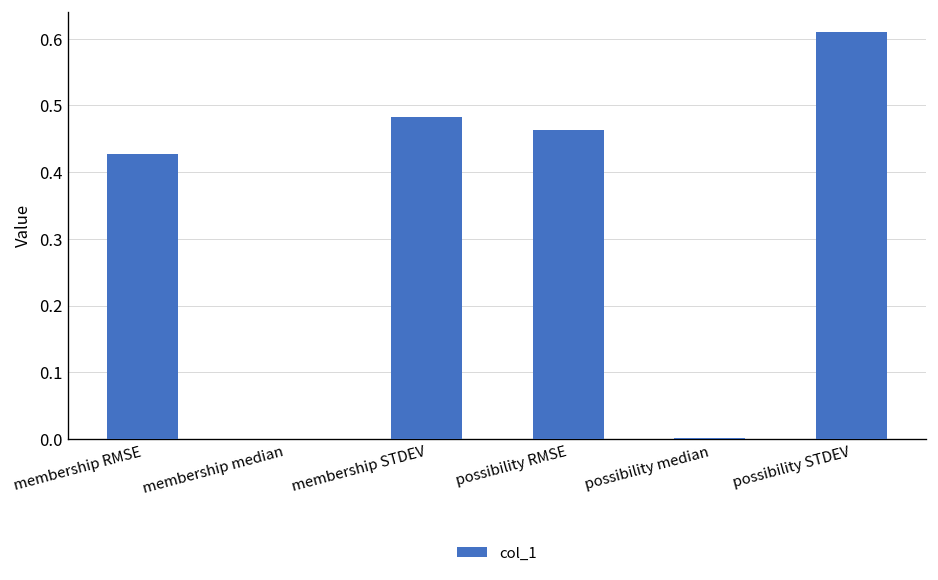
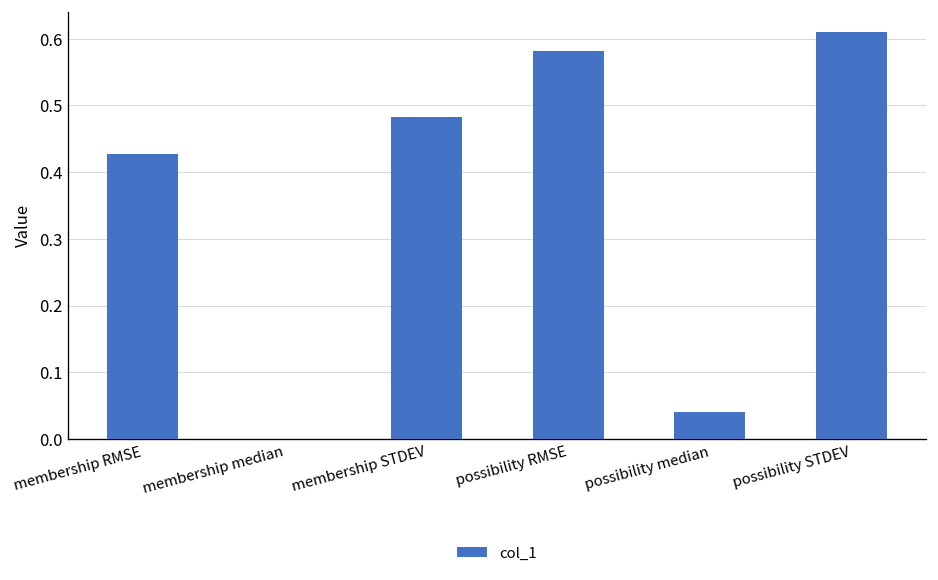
possibility RMSE: 0.46 -> 0.58
possibility median: 0.00 -> 0.04
